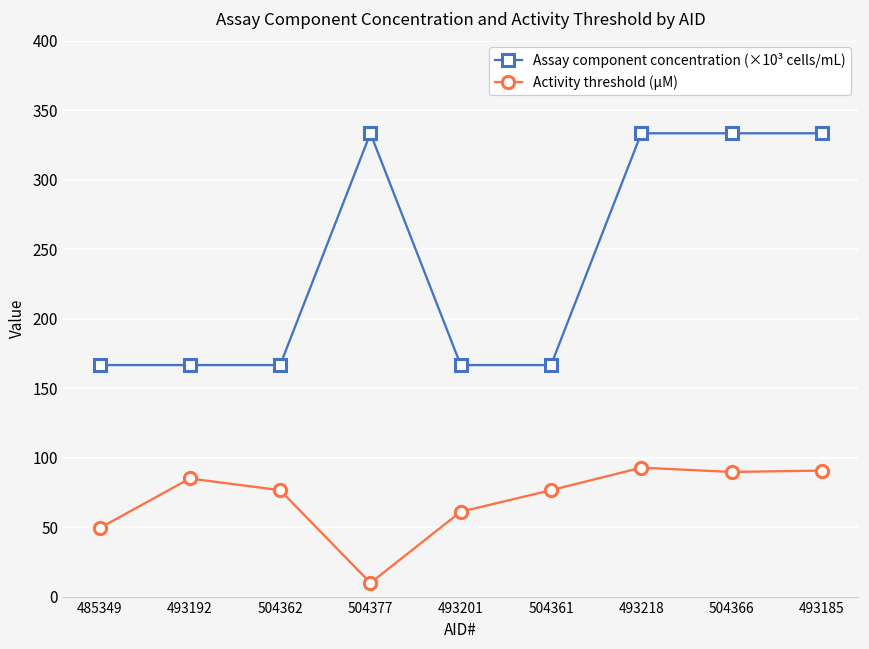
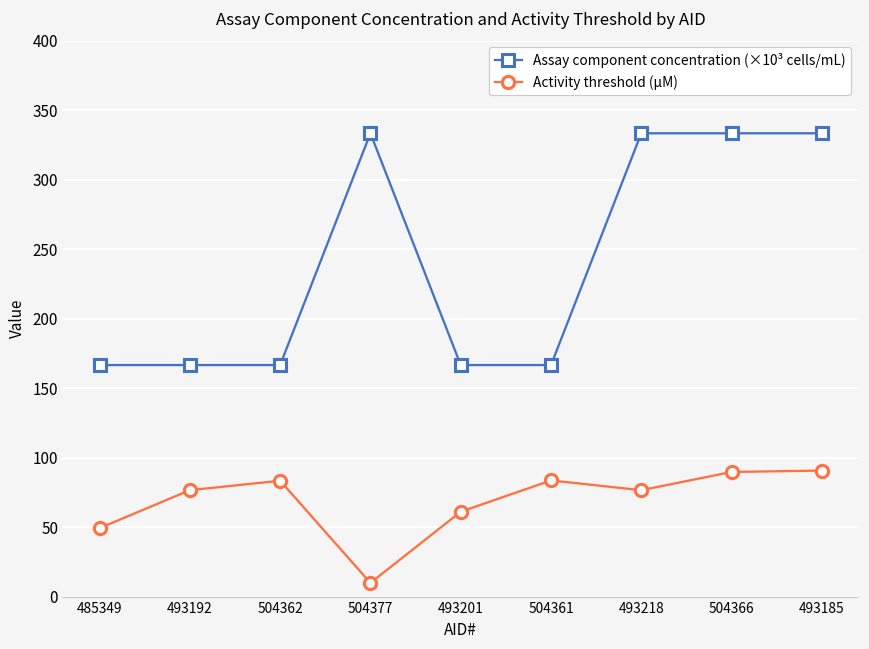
Activity threshold (µM), 493192: 85 -> 77
Activity threshold (µM), 504362: 77 -> 84
Activity threshold (µM), 504361: 77 -> 84
Activity threshold (µM), 493218: 93 -> 77
